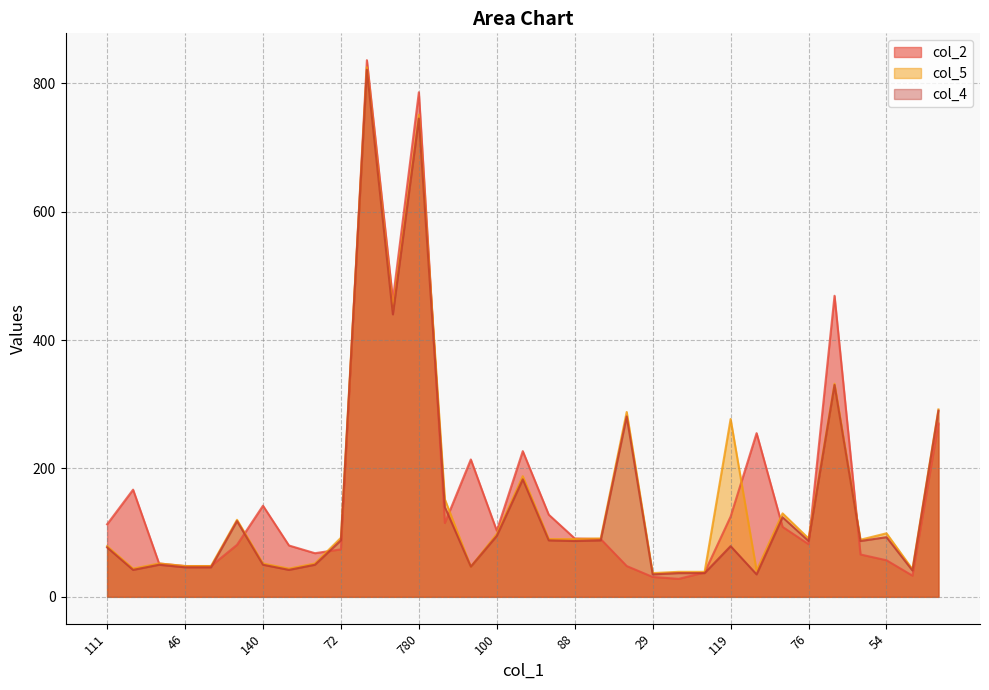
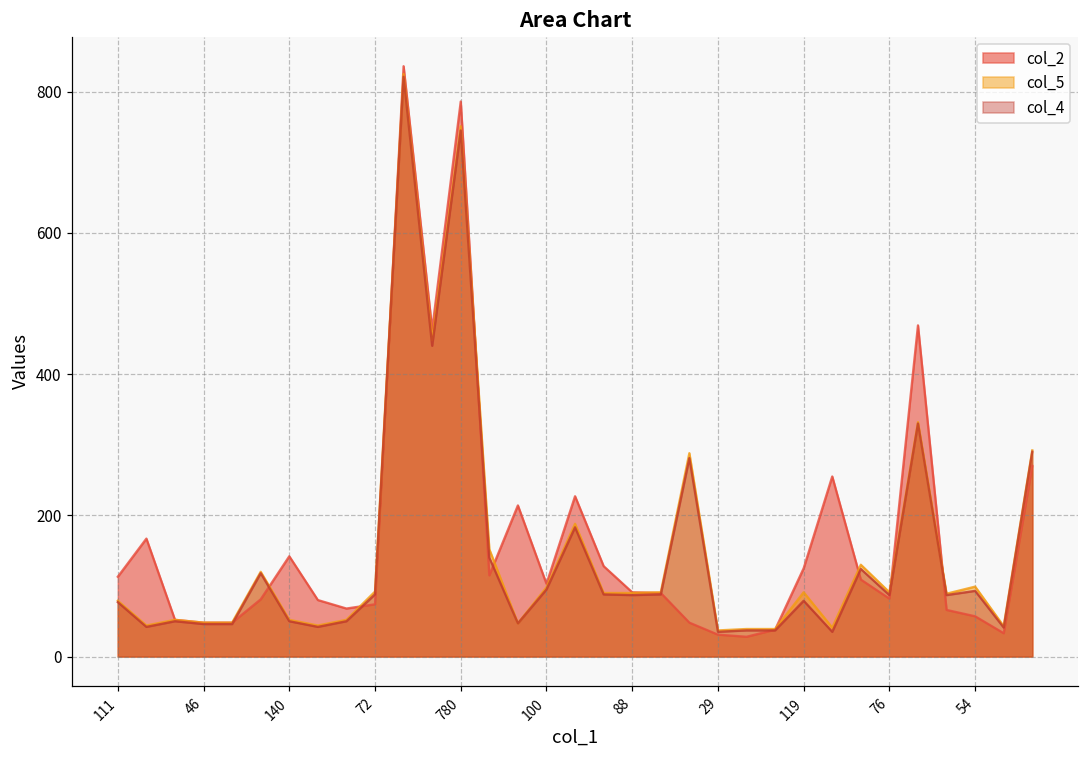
col_5, 119: 280 -> 90
